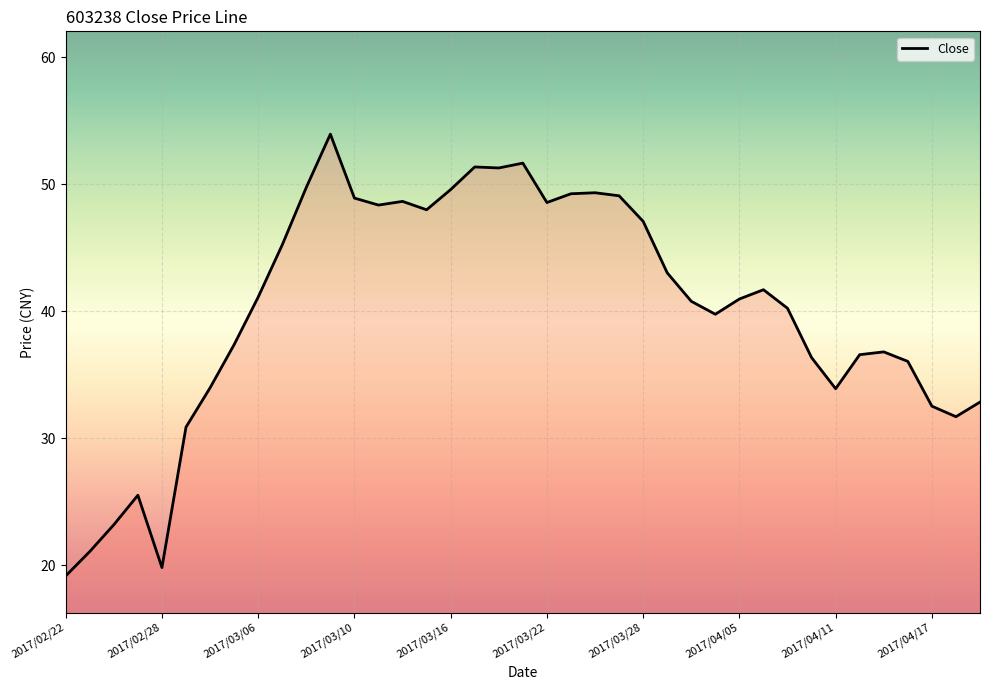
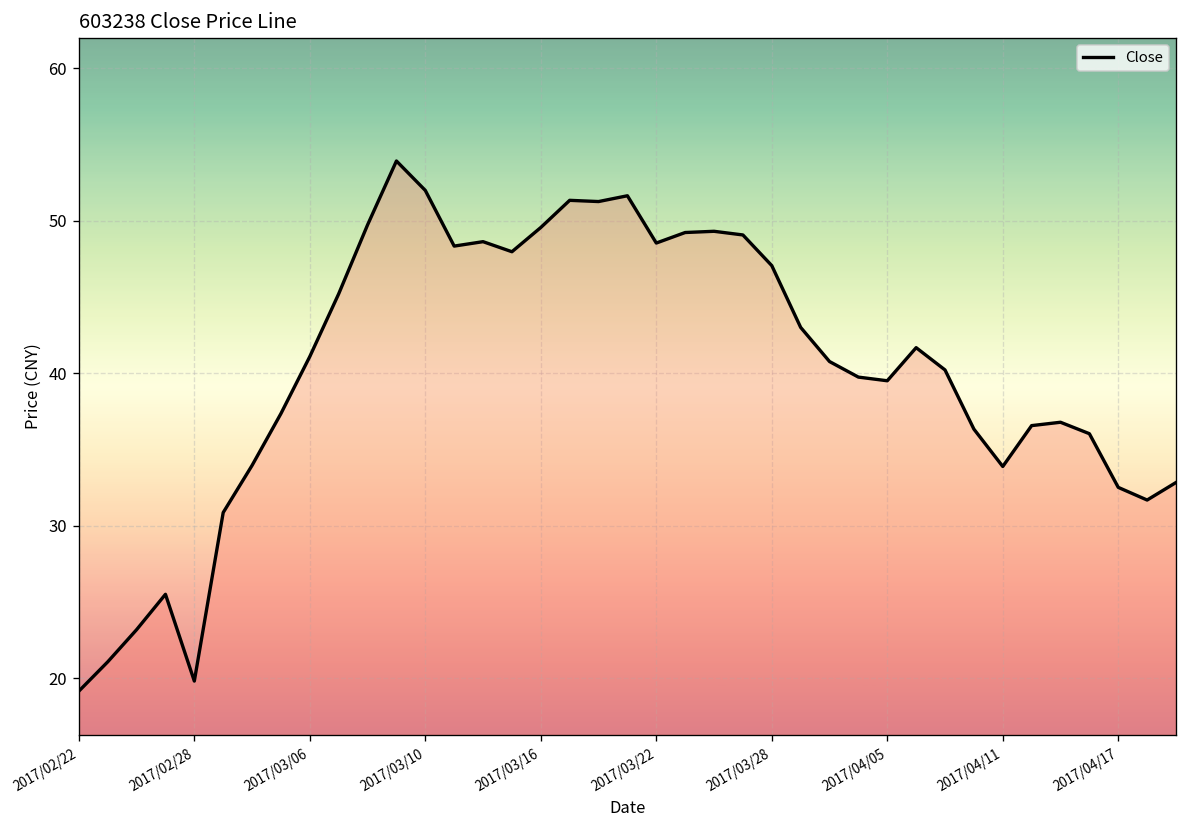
2017/03/10: 48.9 -> 52.0
2017/04/05: 41.0 -> 39.5
